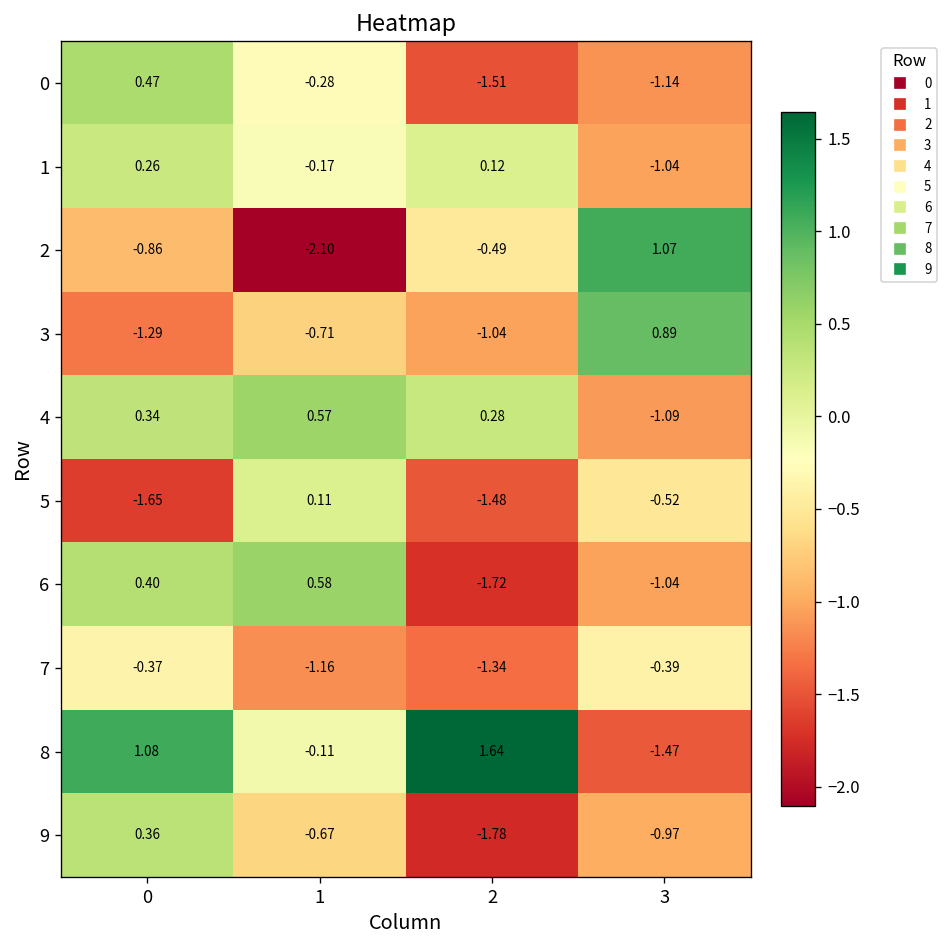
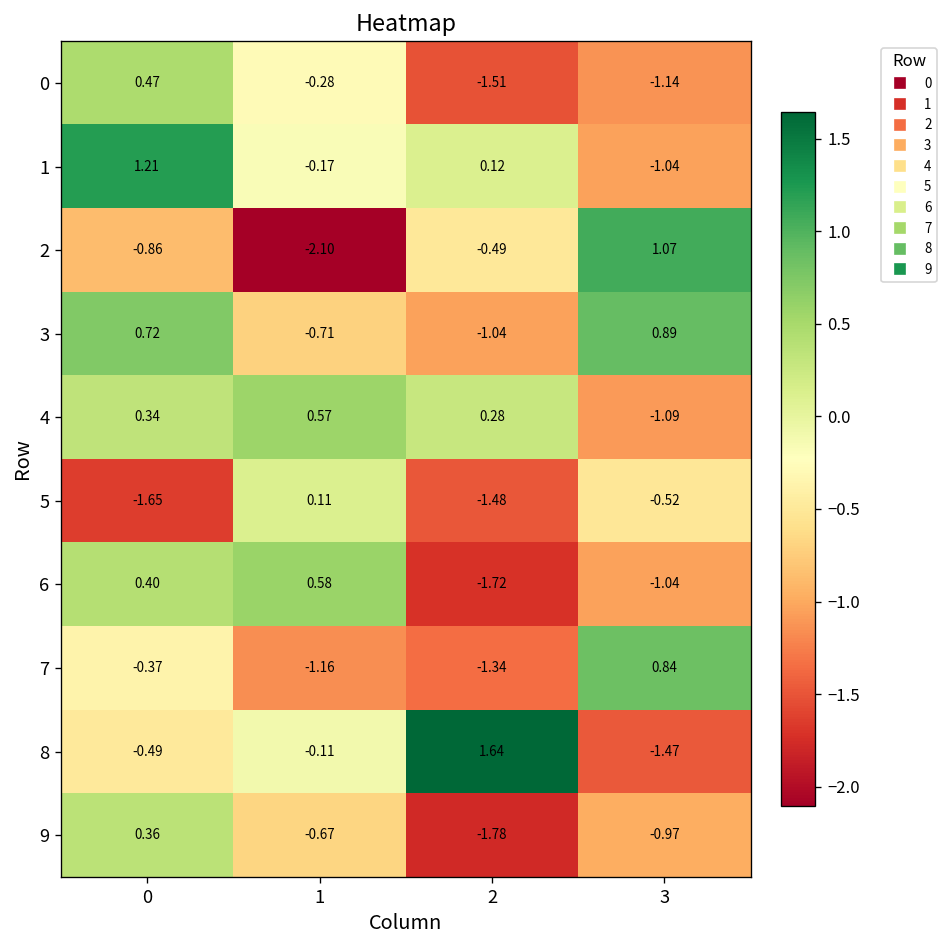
1, 0: 0.26 -> 1.21
3, 0: -1.29 -> 0.72
7, 3: -0.39 -> 0.84
8, 0: 1.08 -> -0.49
